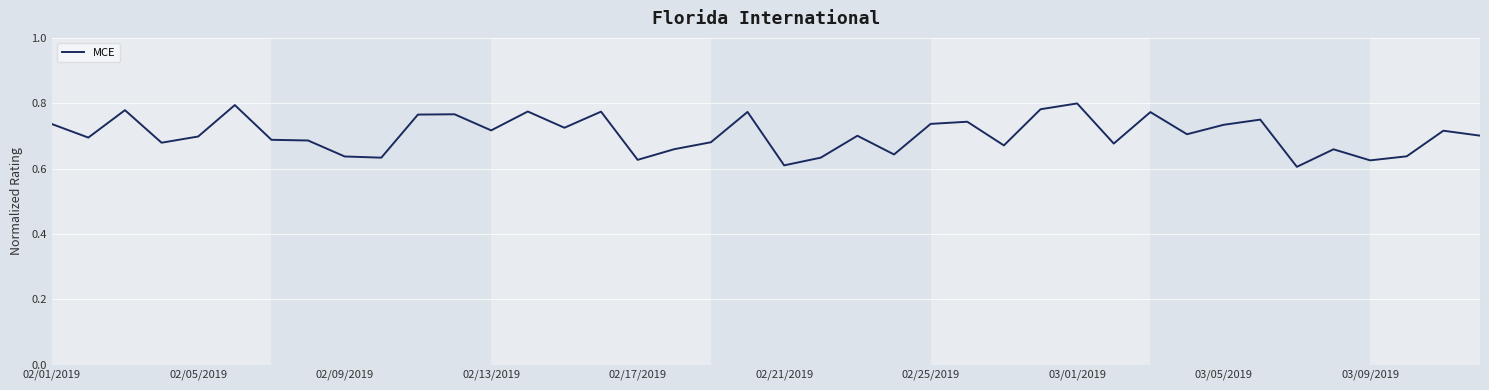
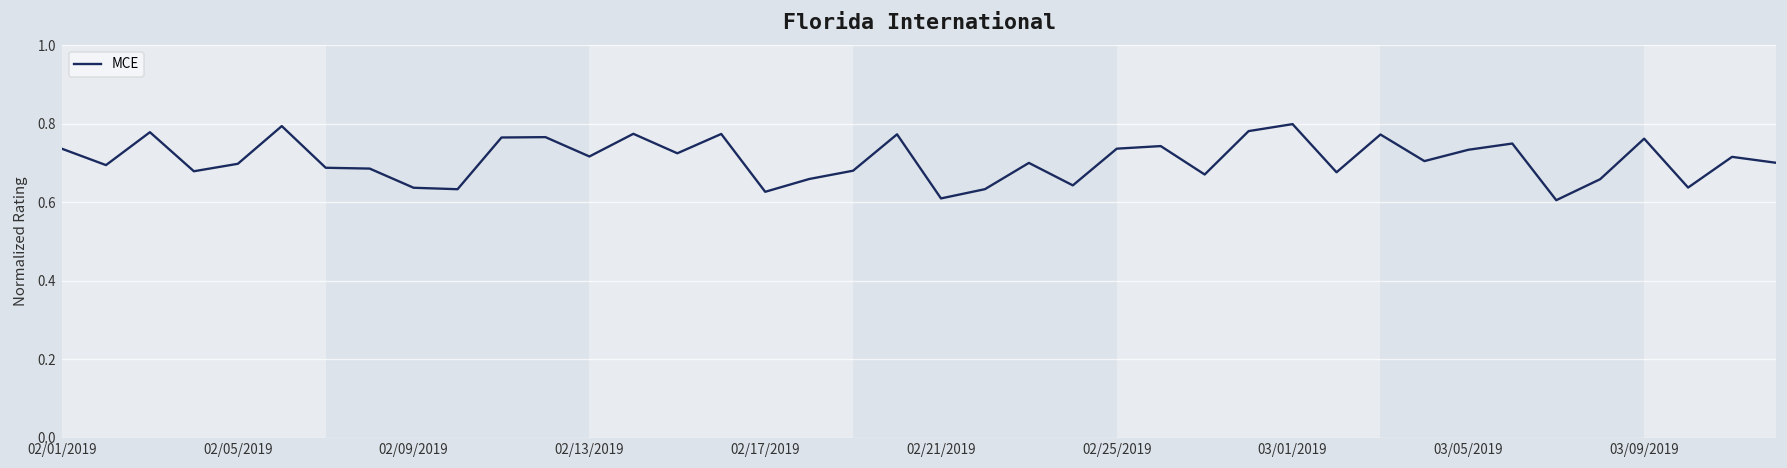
03/09/2019: 0.63 -> 0.76
